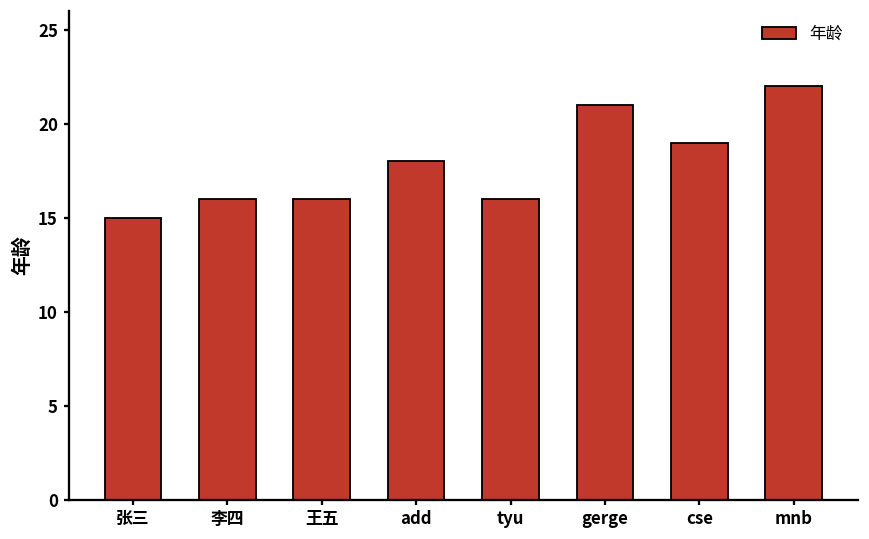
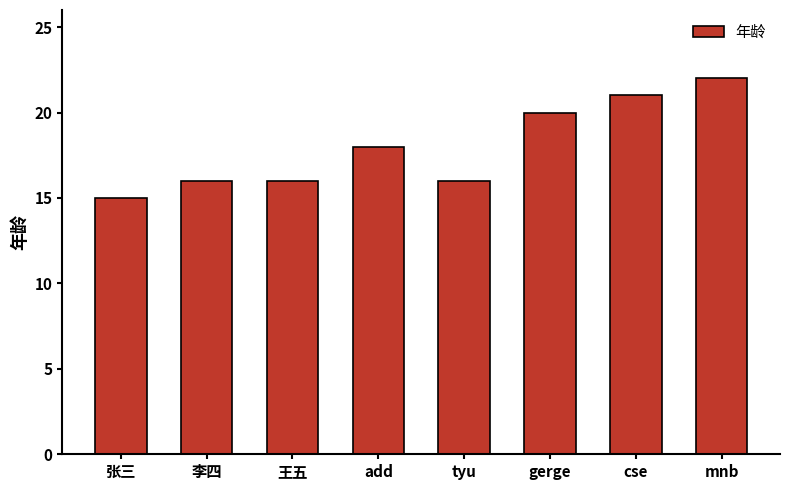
gerge: 21 -> 20
cse: 19 -> 21
